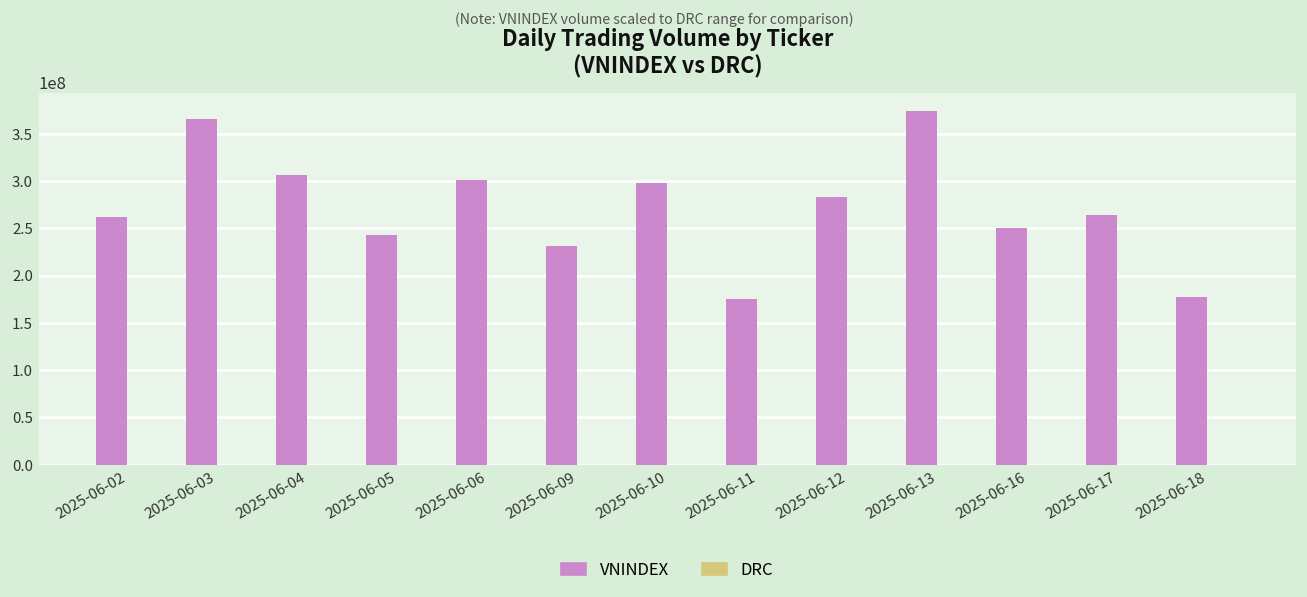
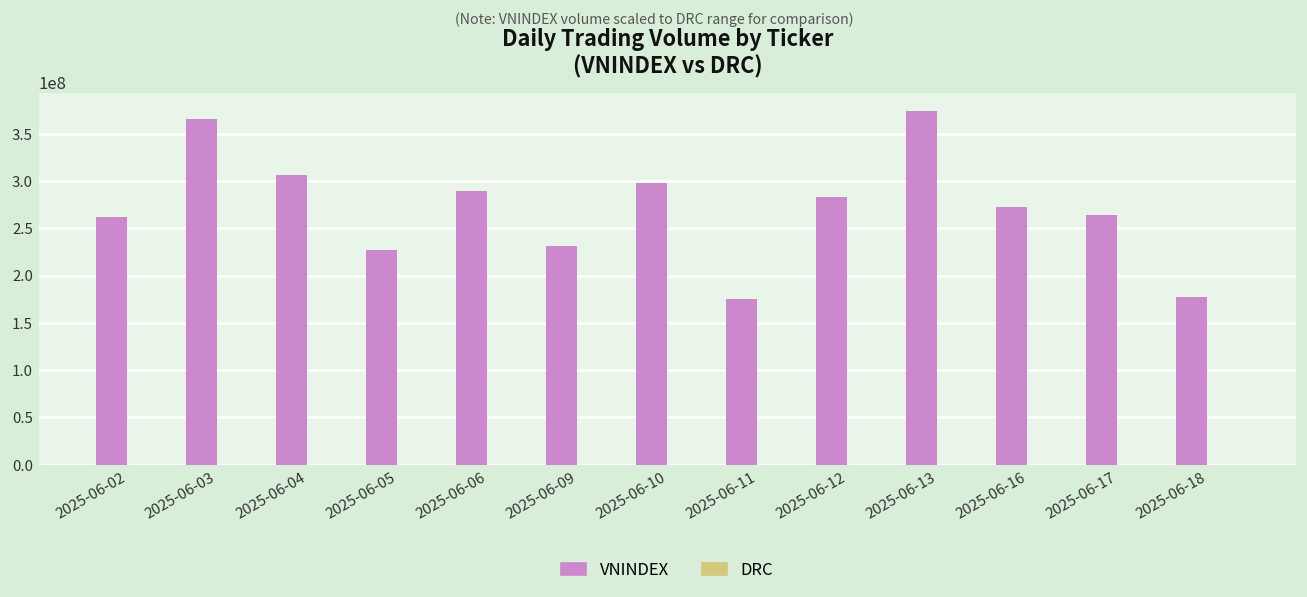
VNINDEX, 2025-06-05: 240000000 -> 230000000
VNINDEX, 2025-06-06: 300000000 -> 290000000
VNINDEX, 2025-06-16: 250000000 -> 270000000
